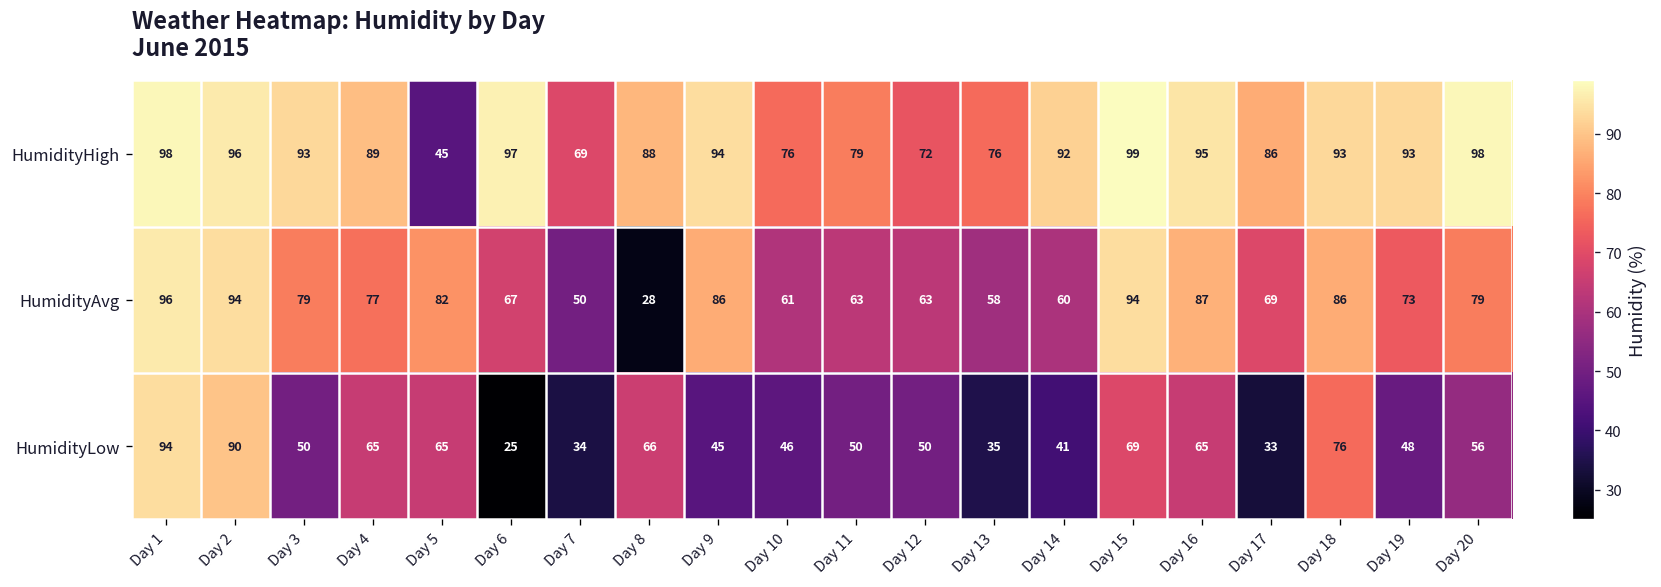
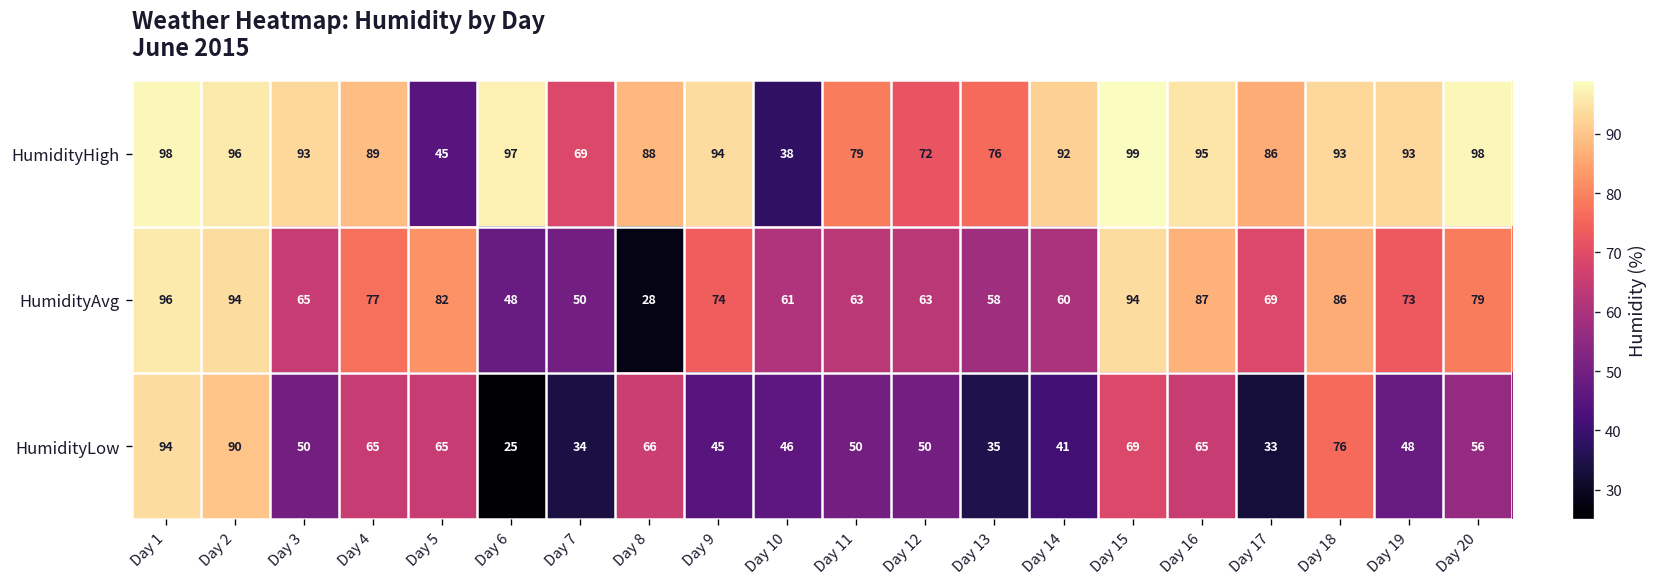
HumidityHigh, Day 10: 76 -> 38
HumidityAvg, Day 3: 79 -> 65
HumidityAvg, Day 6: 67 -> 48
HumidityAvg, Day 9: 86 -> 74
